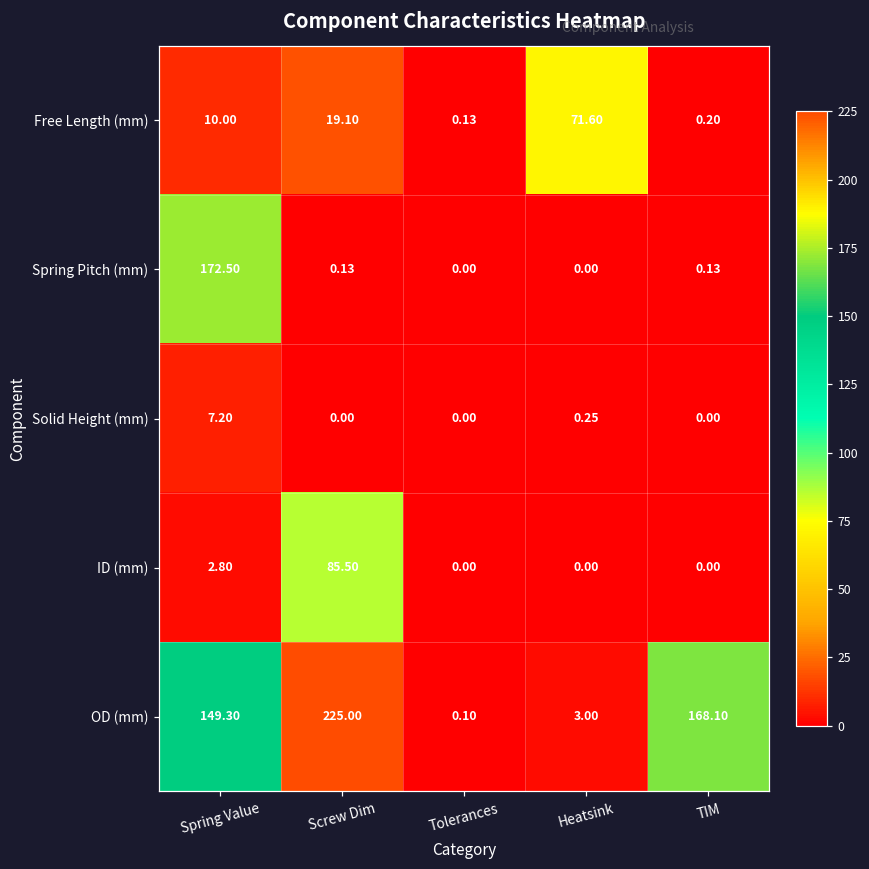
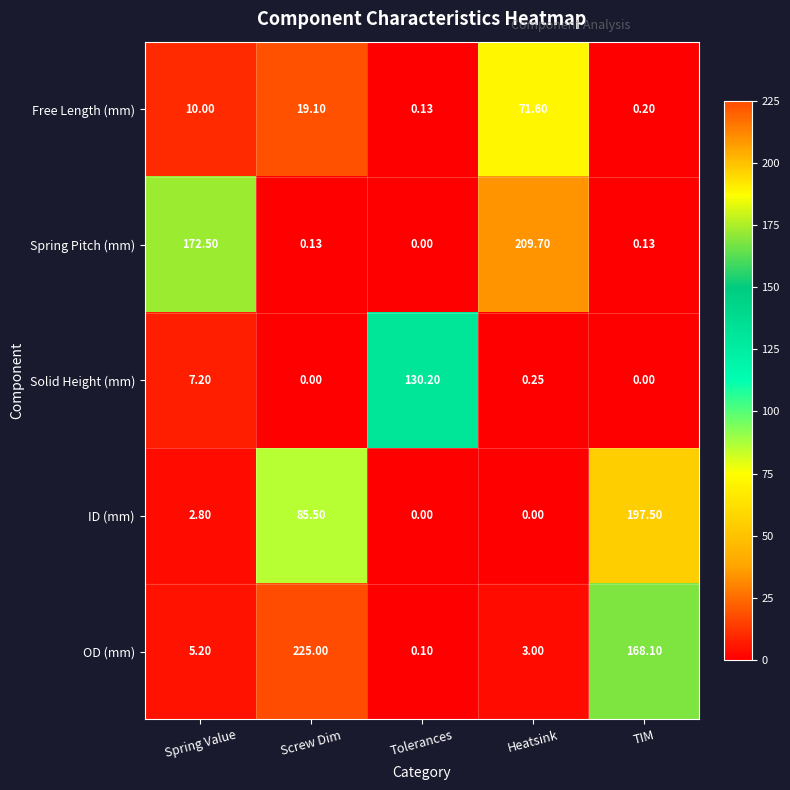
Spring Pitch (mm), Heatsink: 0.00 -> 209.70
Solid Height (mm), Tolerances: 0.00 -> 130.20
ID (mm), TIM: 0.00 -> 197.50
OD (mm), Spring Value: 149.30 -> 5.20
